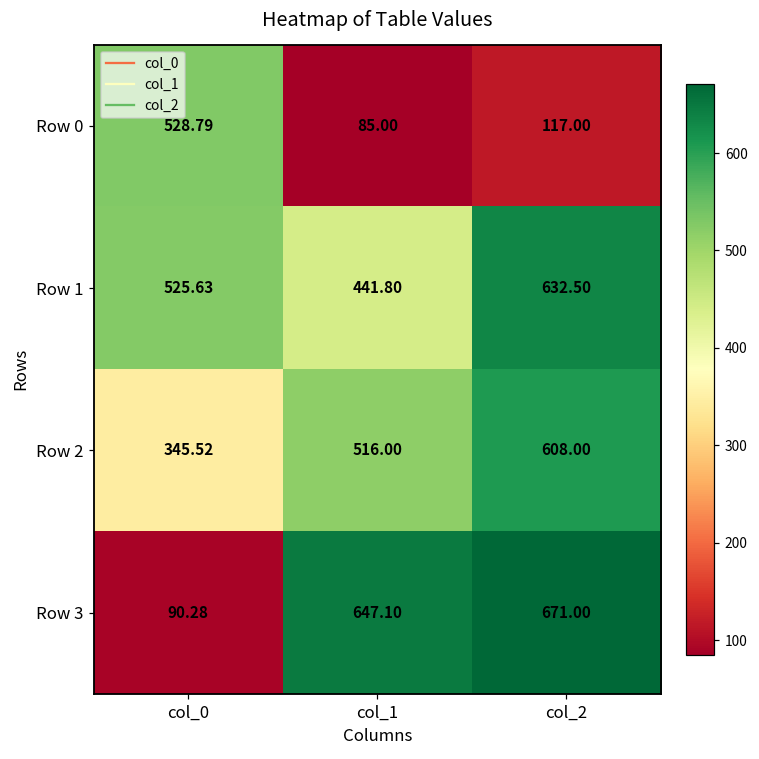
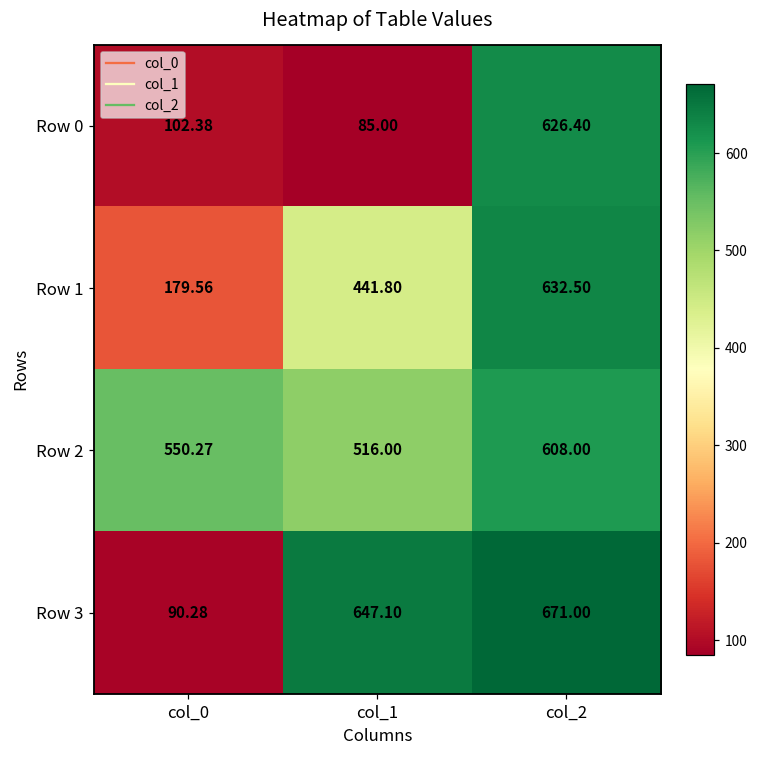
Row 0, col_0: 528.79 -> 102.38
Row 0, col_2: 117.00 -> 626.40
Row 1, col_0: 525.63 -> 179.56
Row 2, col_0: 345.52 -> 550.27
